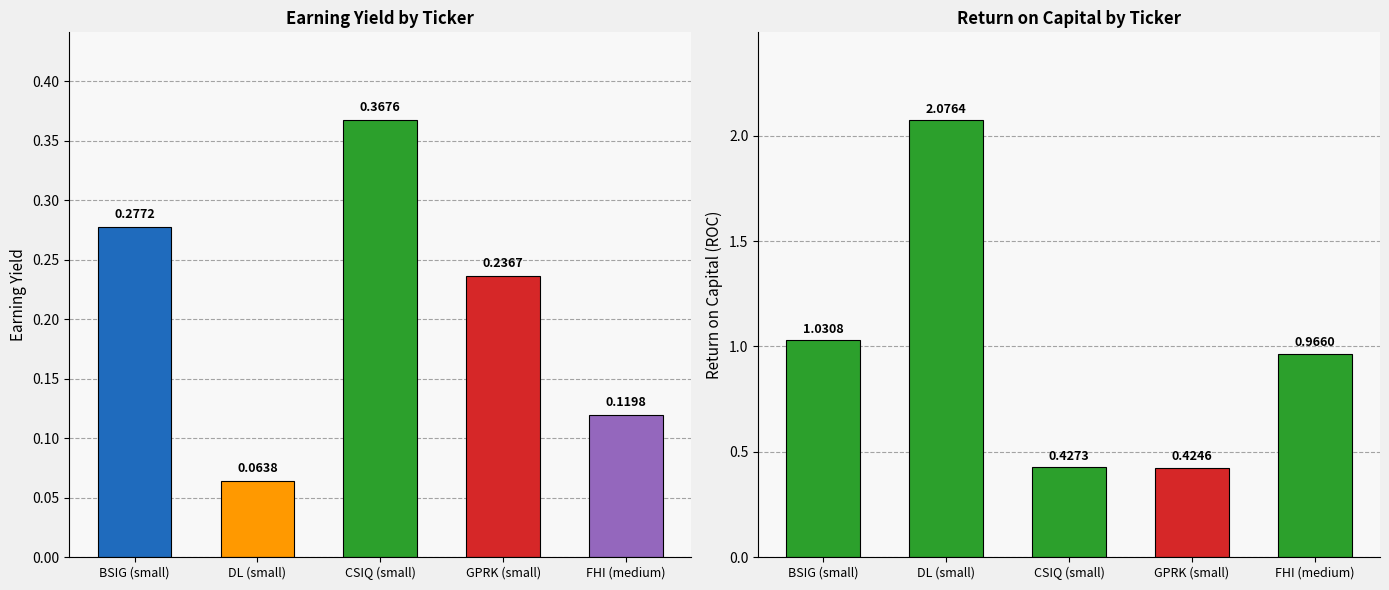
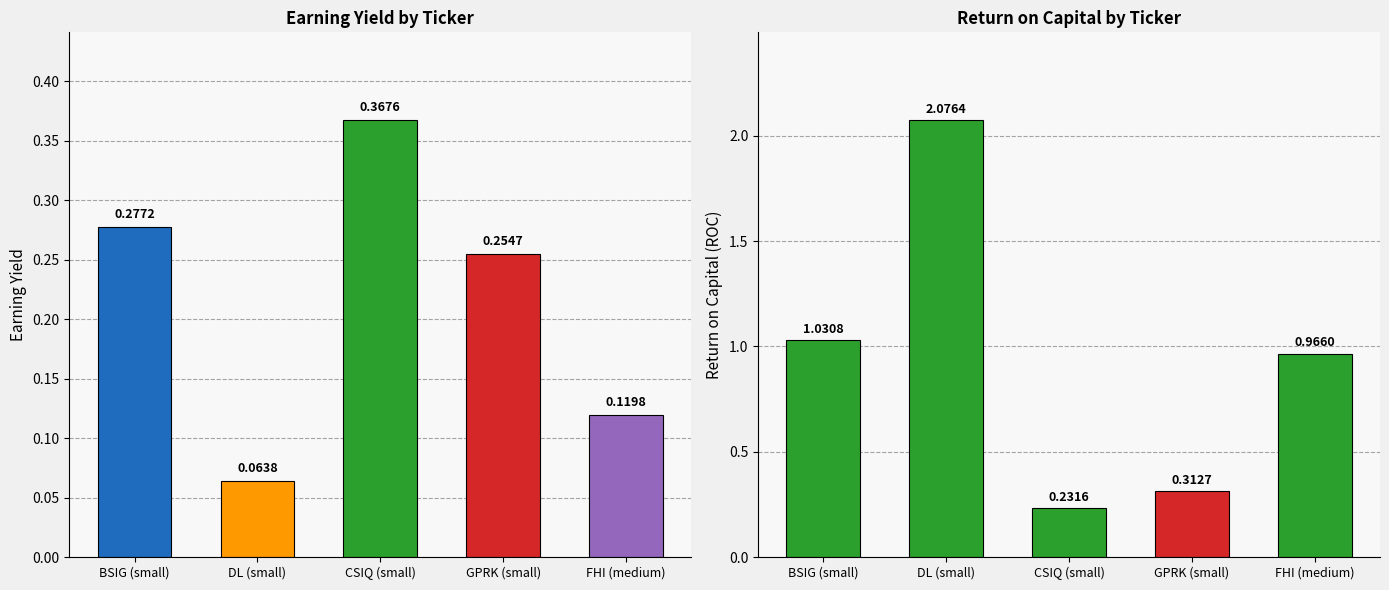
Earning Yield by Ticker, GPRK (small): 0.2367 -> 0.2547
Return on Capital by Ticker, CSIQ (small): 0.4273 -> 0.2316
Return on Capital by Ticker, GPRK (small): 0.4246 -> 0.3127
